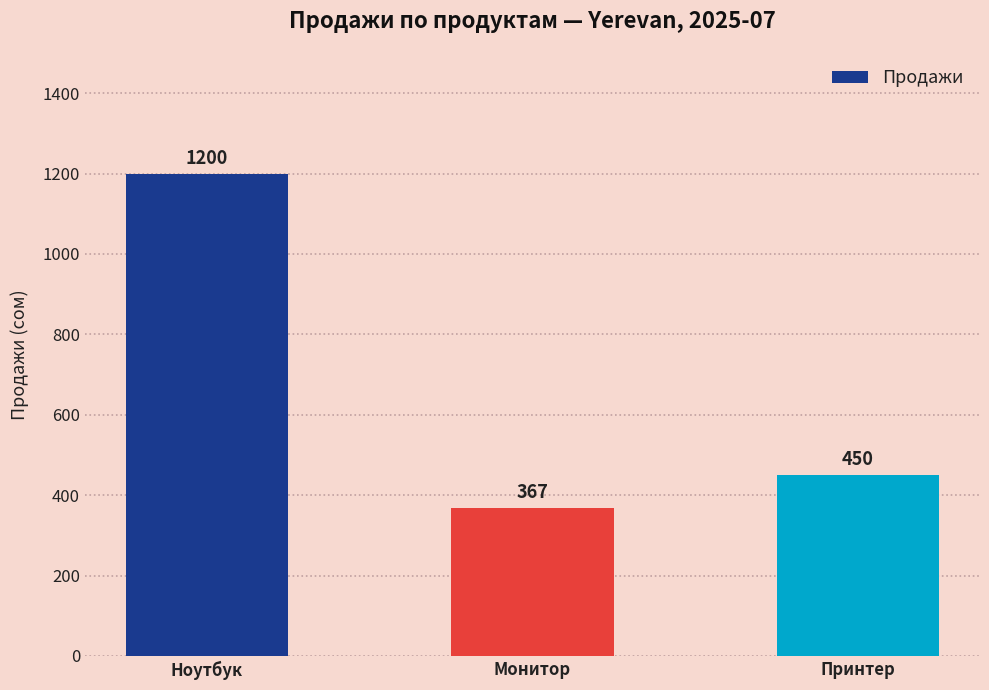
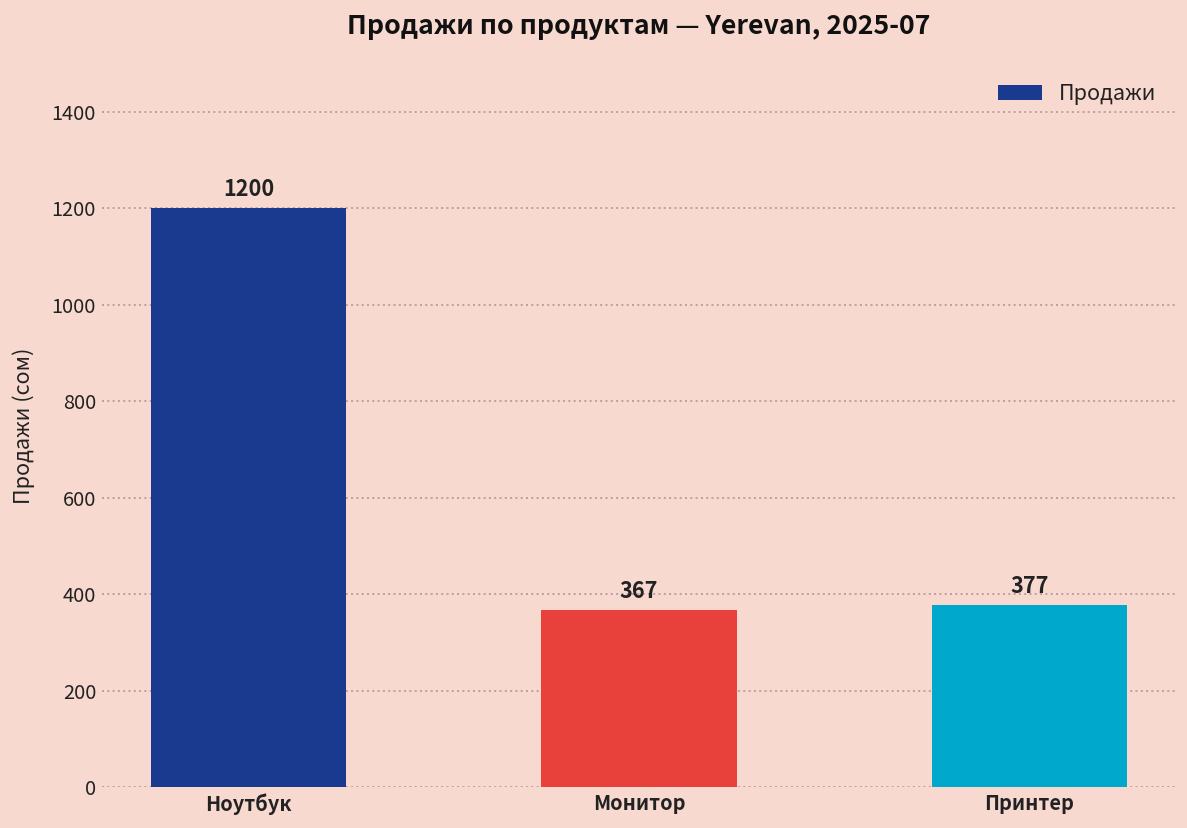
Принтер: 450 -> 377
